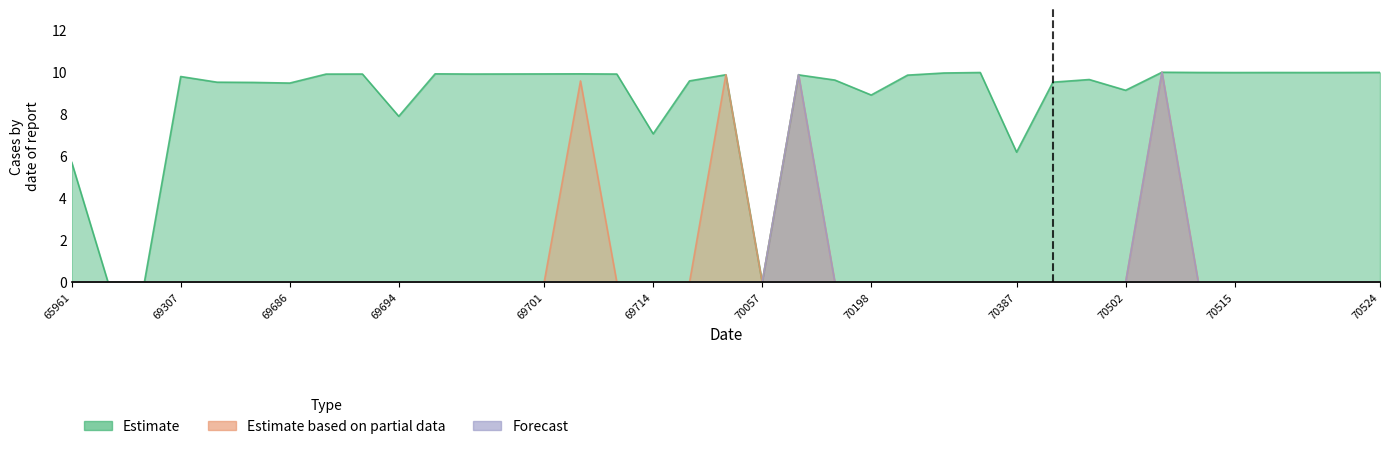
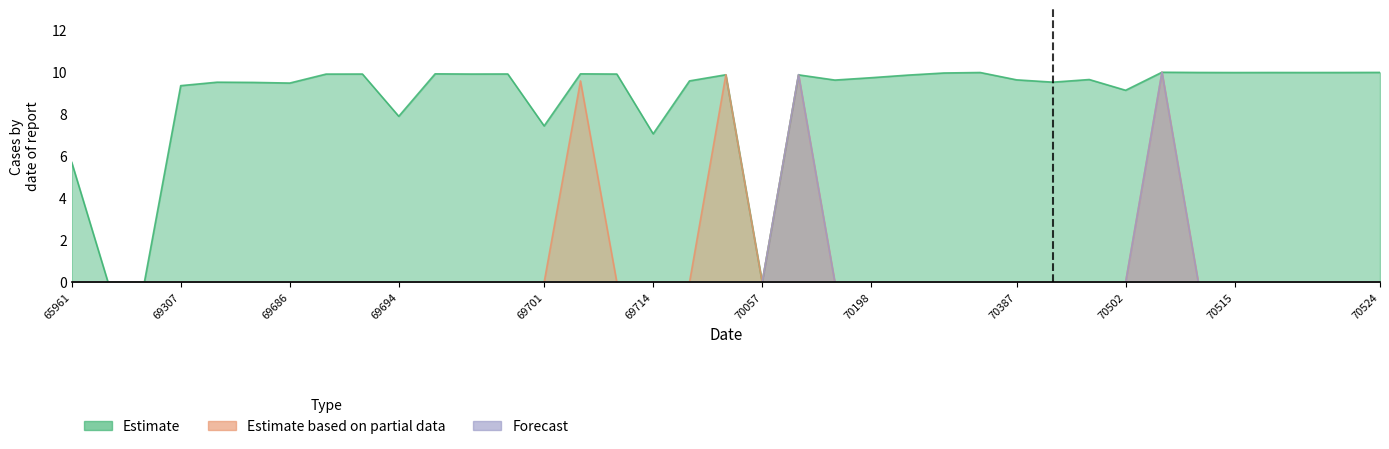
Estimate, 69307: 9.8 -> 9.4
Estimate, 69701: 9.9 -> 7.4
Estimate, 70198: 8.9 -> 9.7
Estimate, 70387: 6.2 -> 9.6
